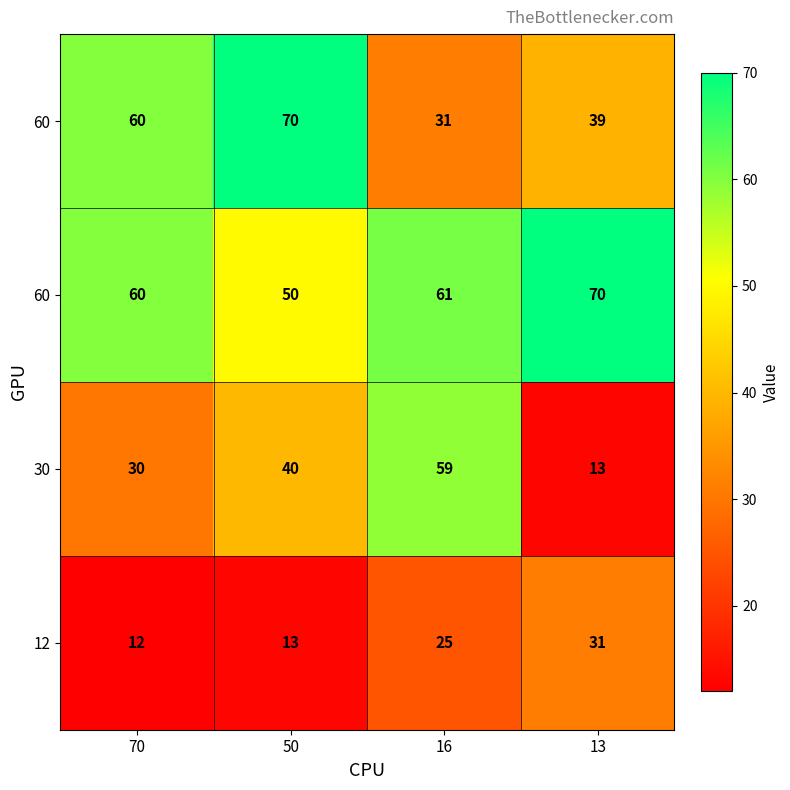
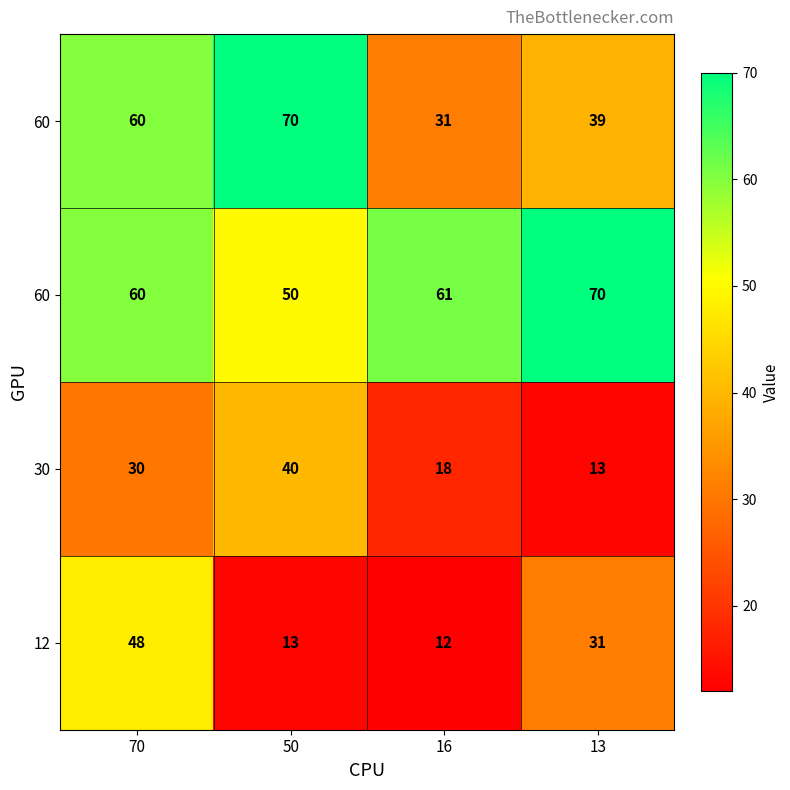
30, 16: 59 -> 18
12, 70: 12 -> 48
12, 16: 25 -> 12
